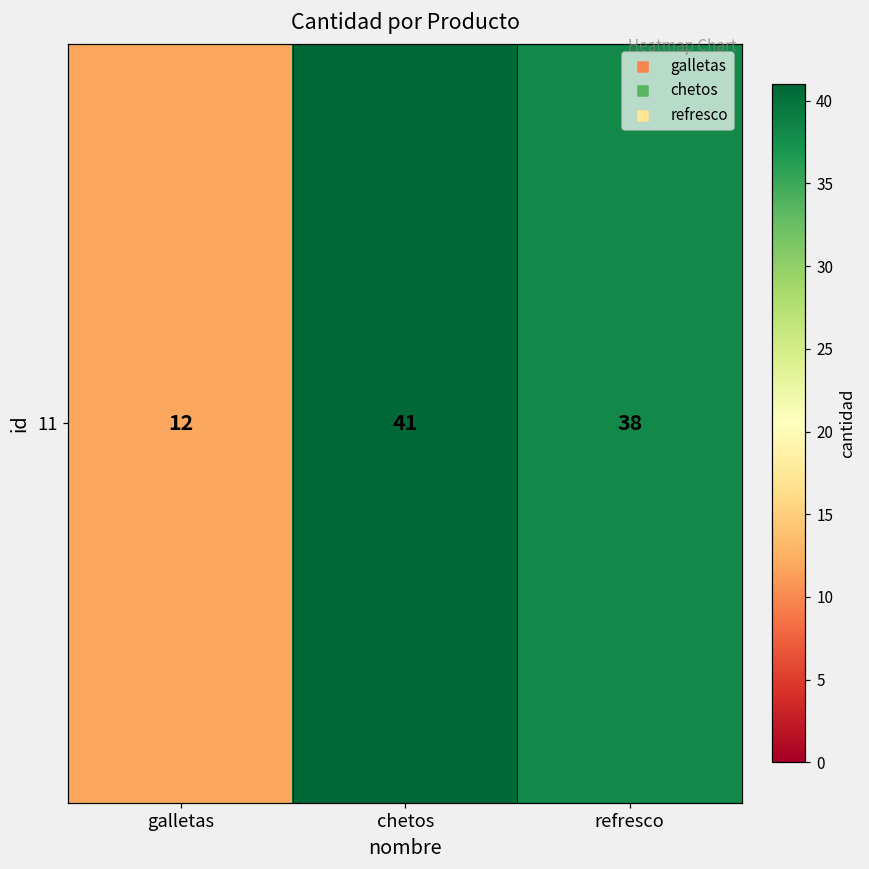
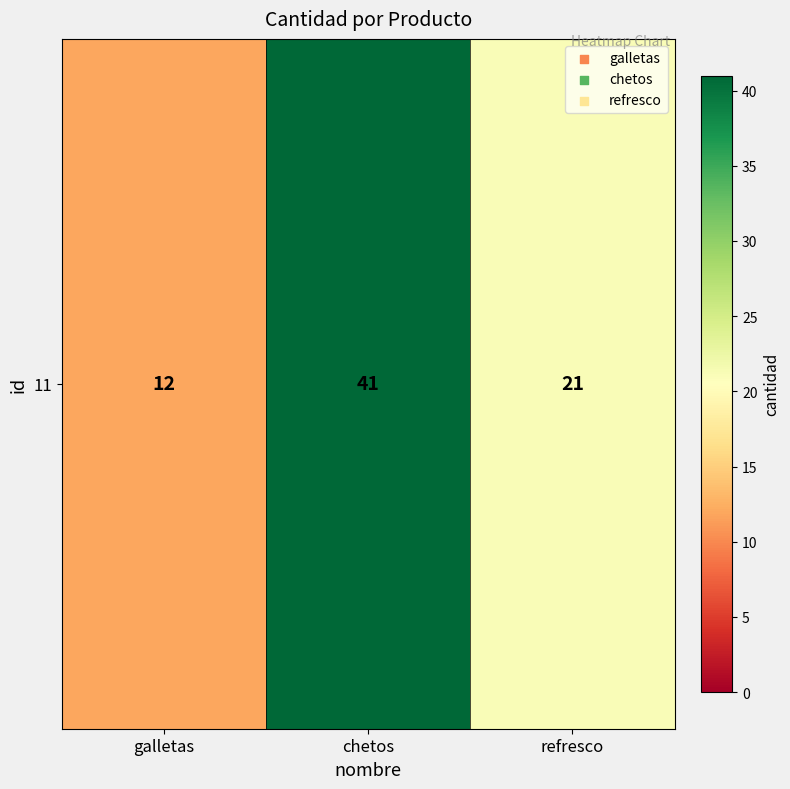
11, refresco: 38 -> 21
